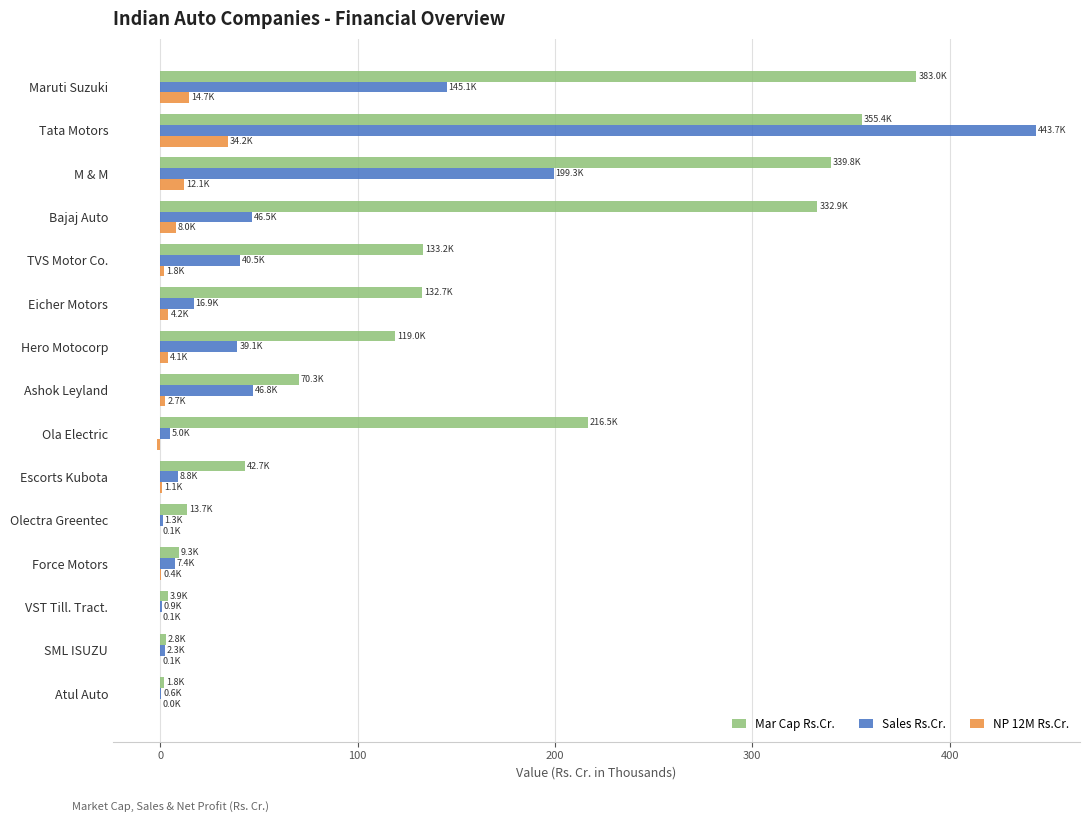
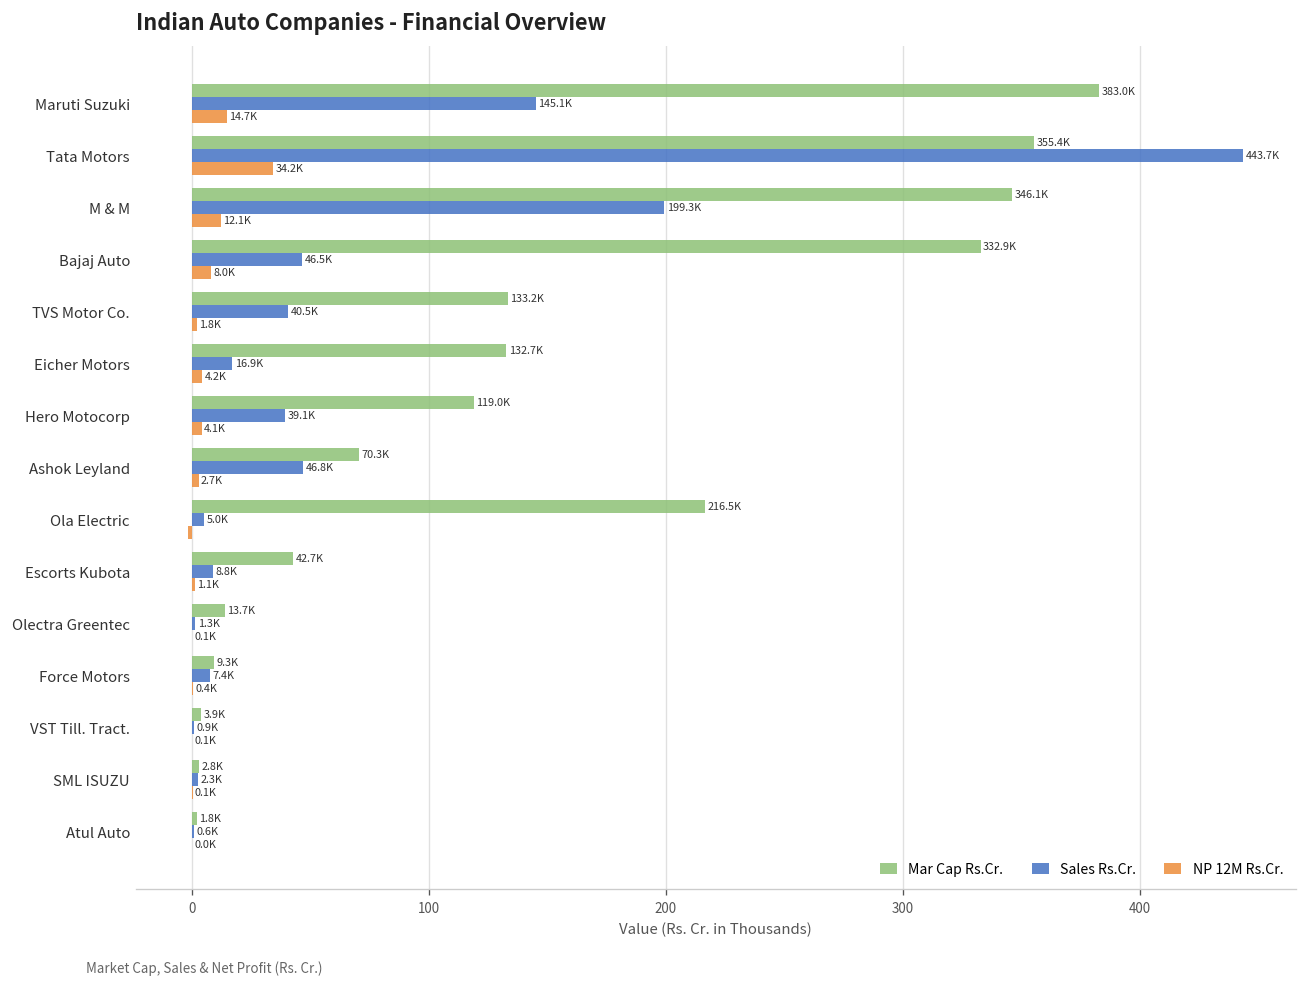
Mar Cap Rs.Cr., M & M: 339.8K -> 346.1K
